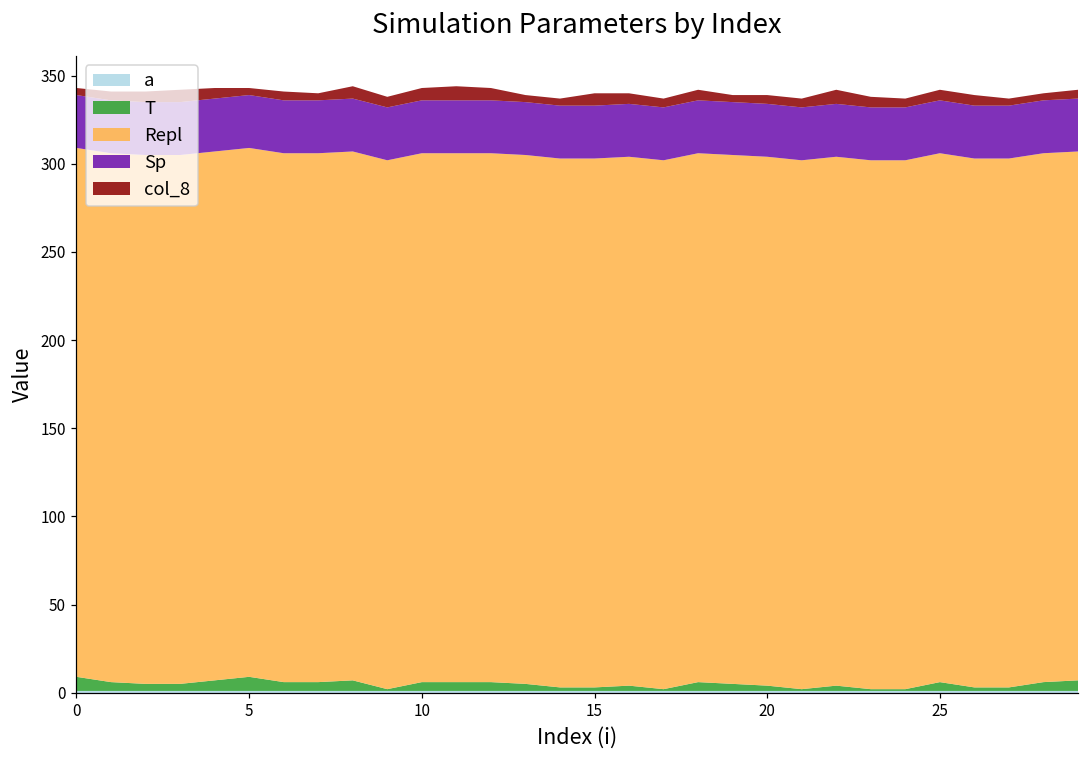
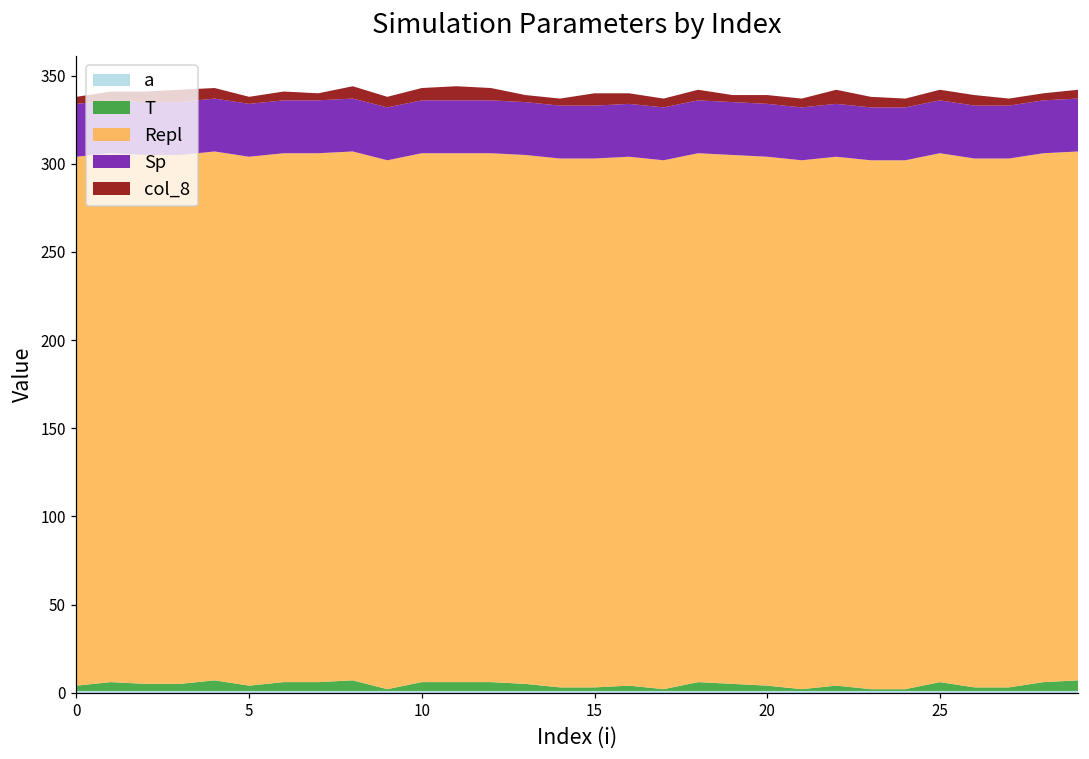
T, 0: 8 -> 3
T, 5: 8 -> 3
